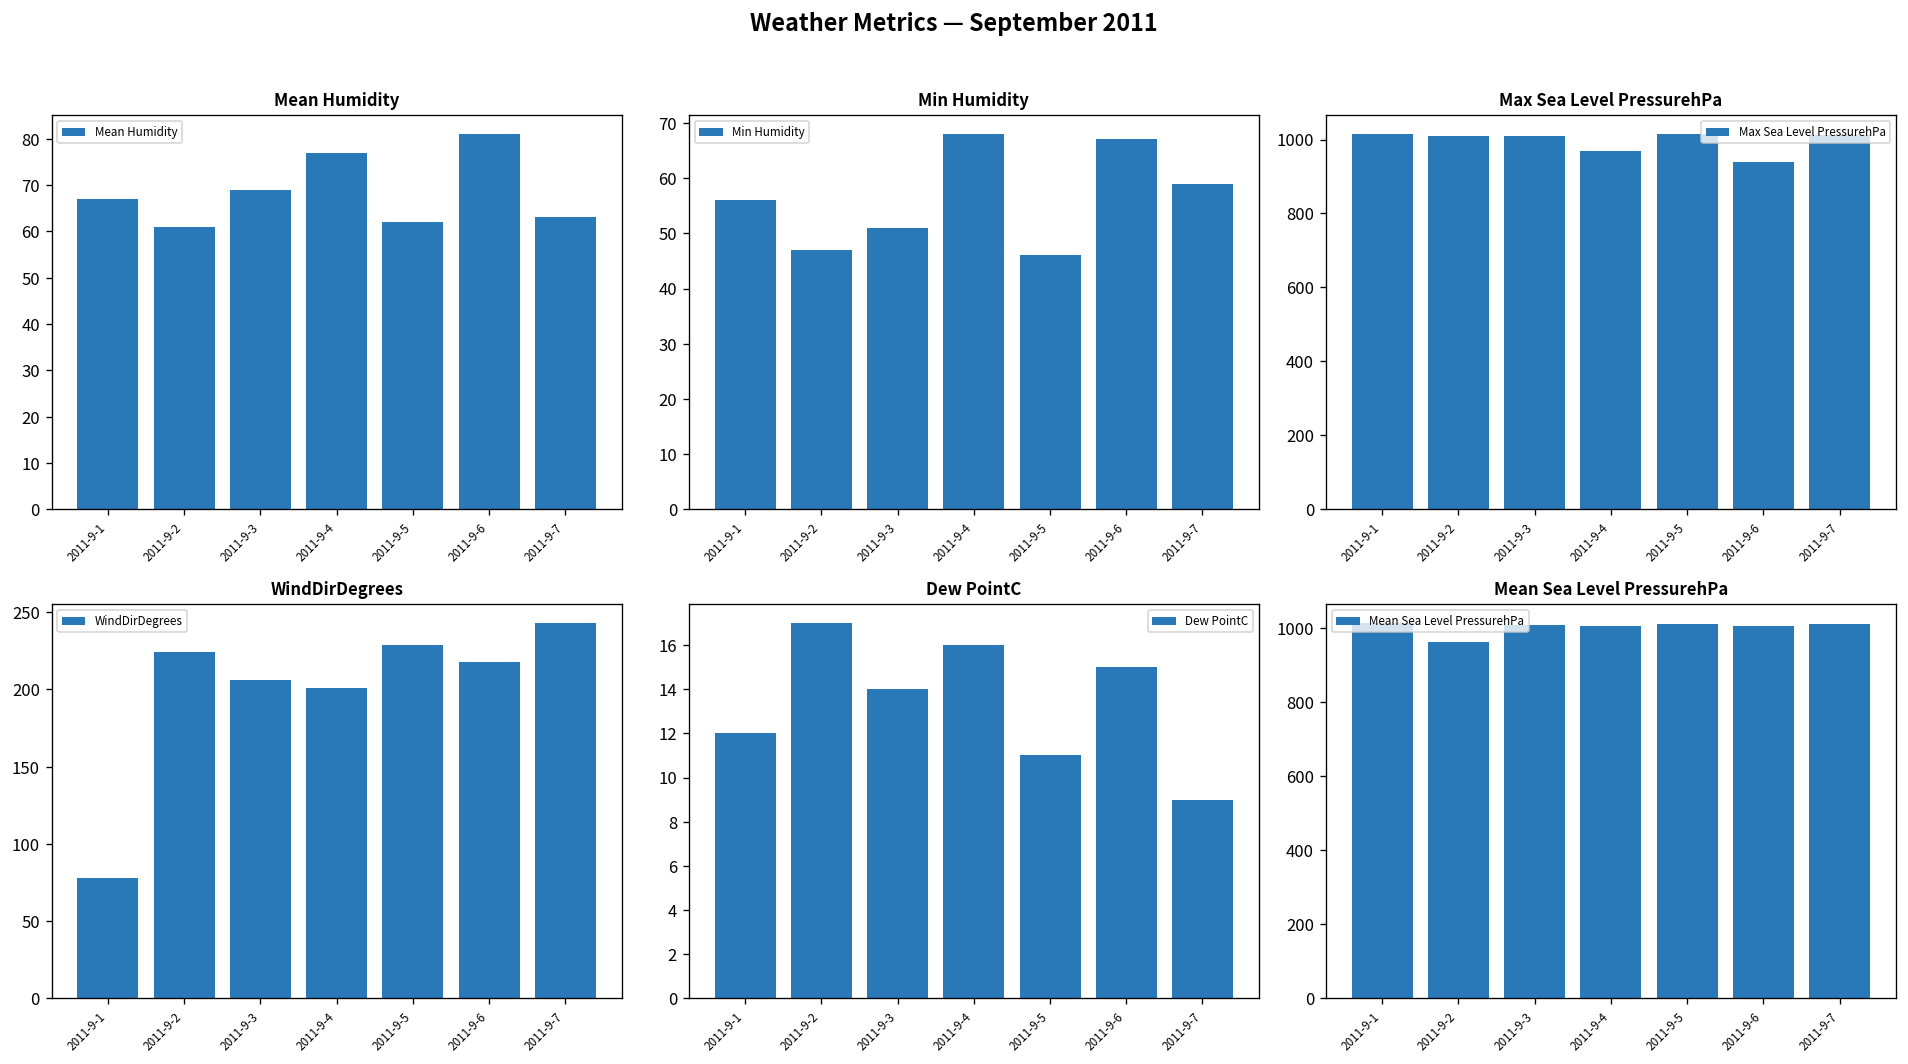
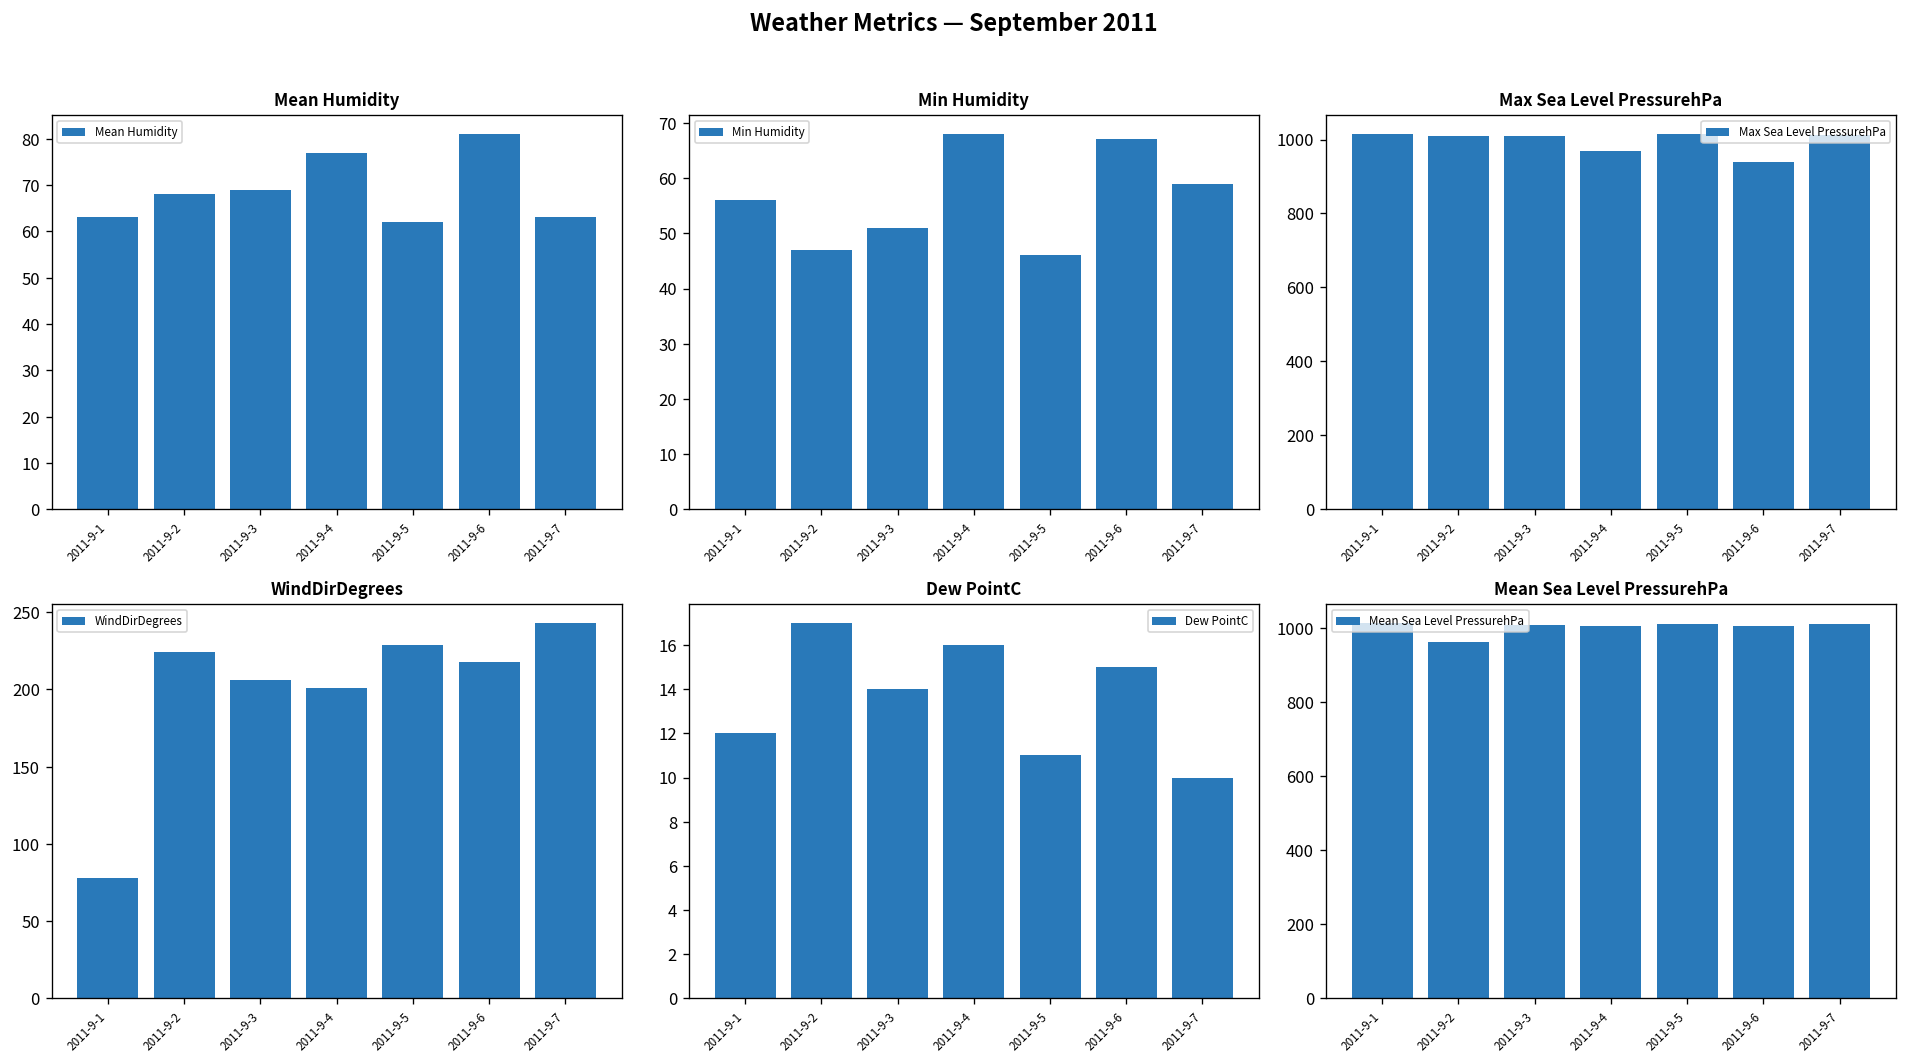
Mean Humidity, 2011-9-1: 67 -> 63
Mean Humidity, 2011-9-2: 61 -> 68
Dew PointC, 2011-9-7: 9 -> 10
